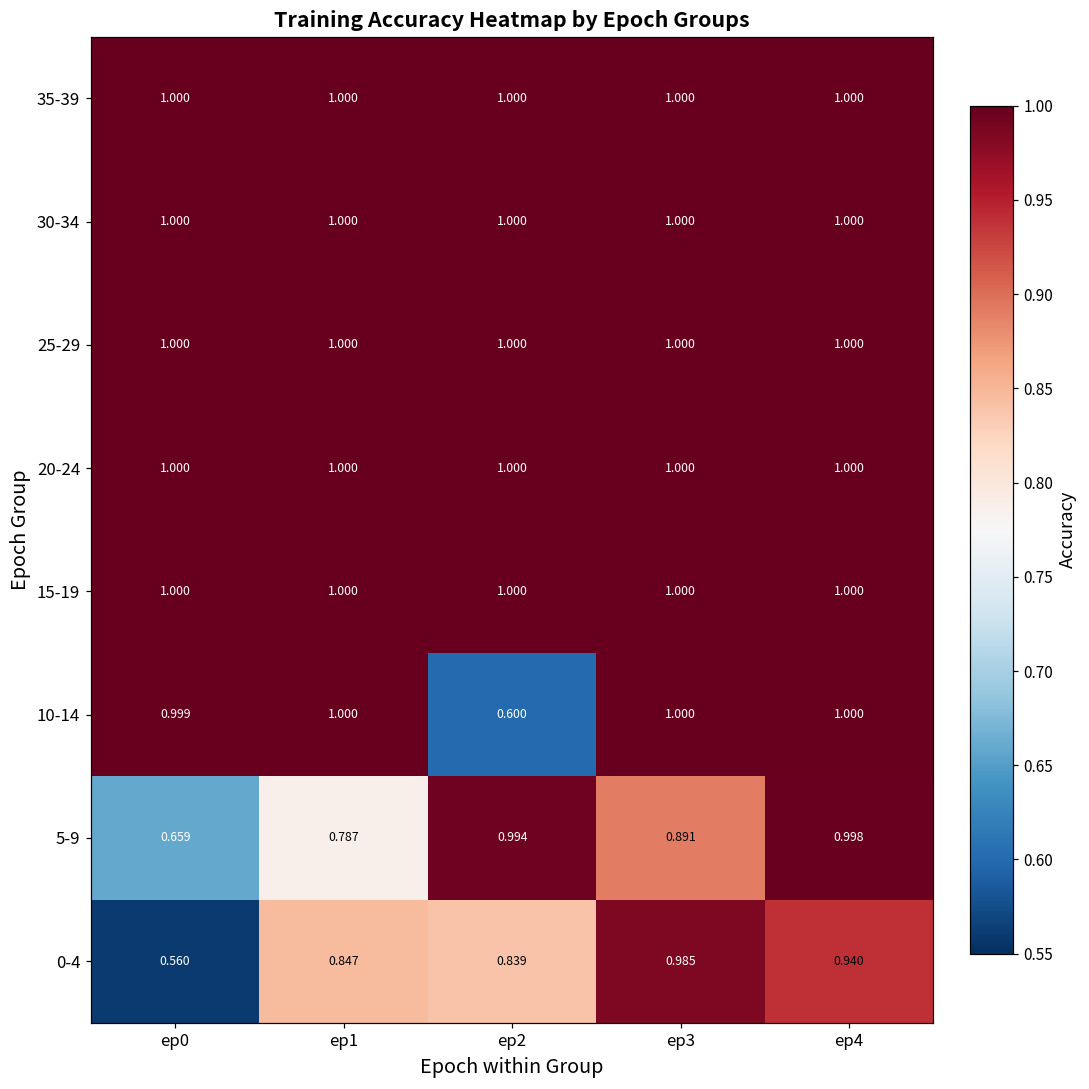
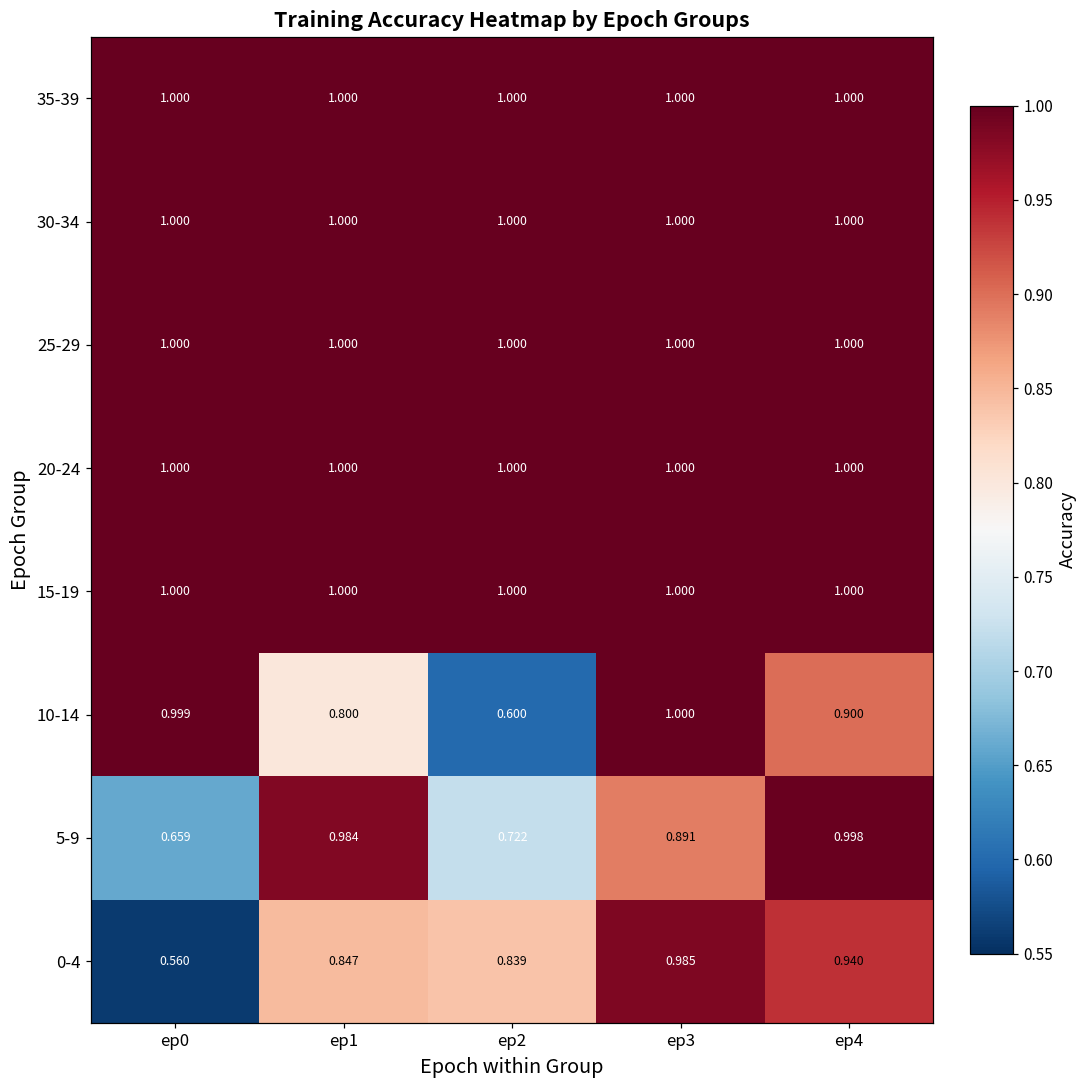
10-14, ep1: 1.000 -> 0.800
10-14, ep4: 1.000 -> 0.900
5-9, ep1: 0.787 -> 0.984
5-9, ep2: 0.994 -> 0.722
